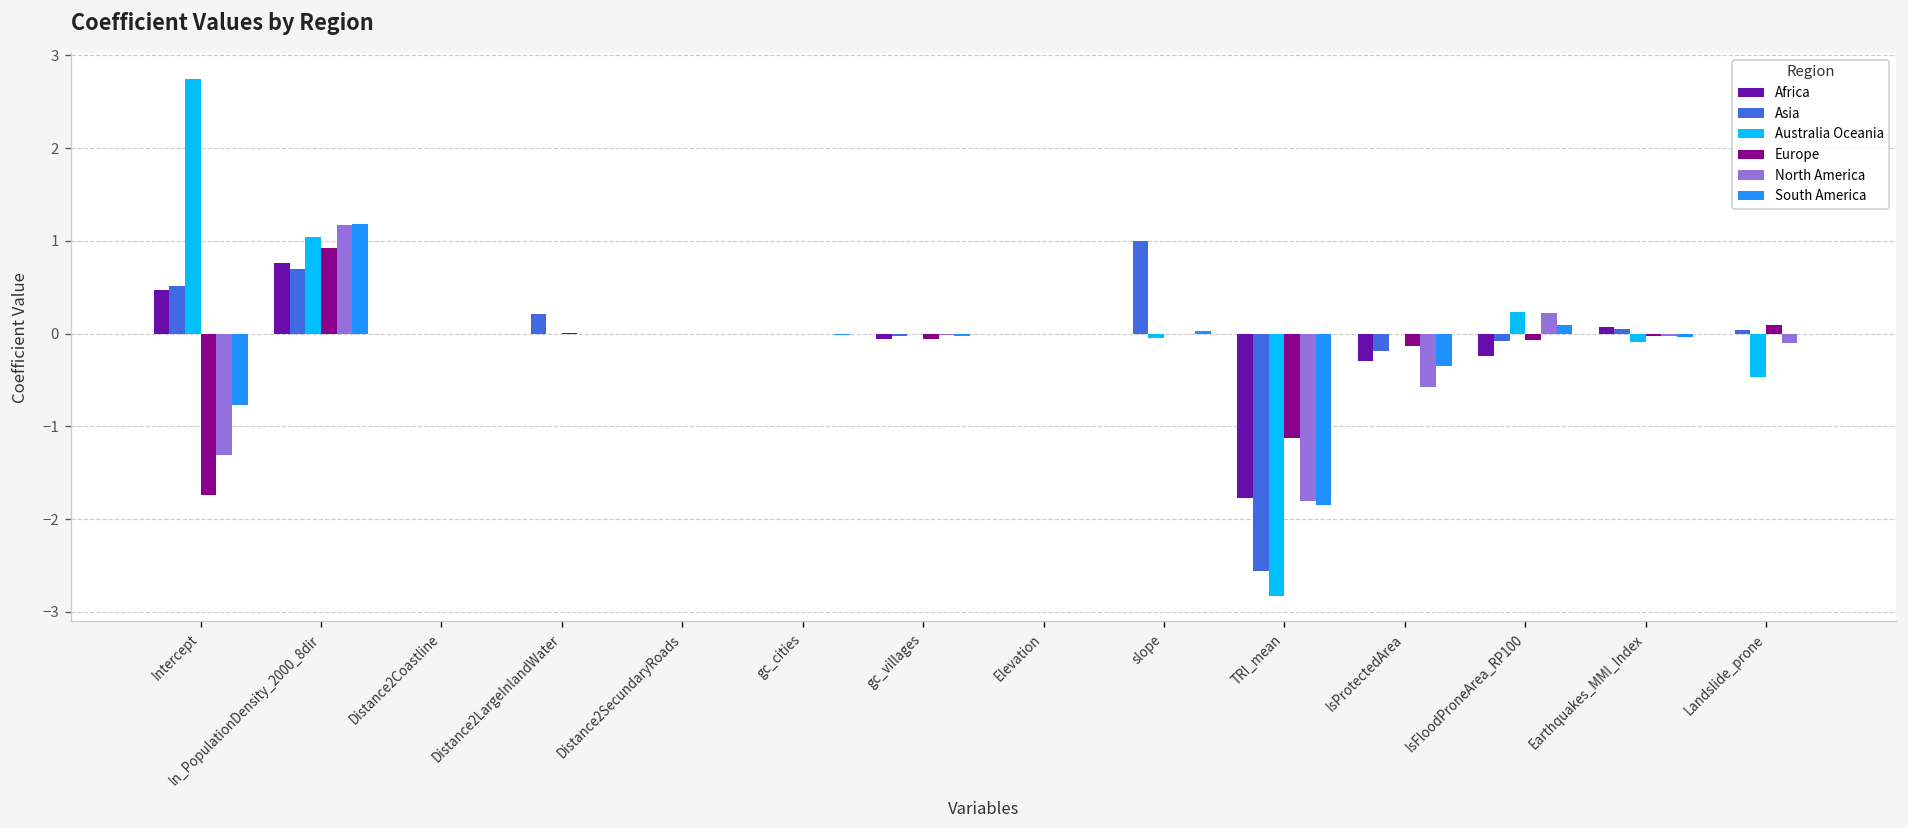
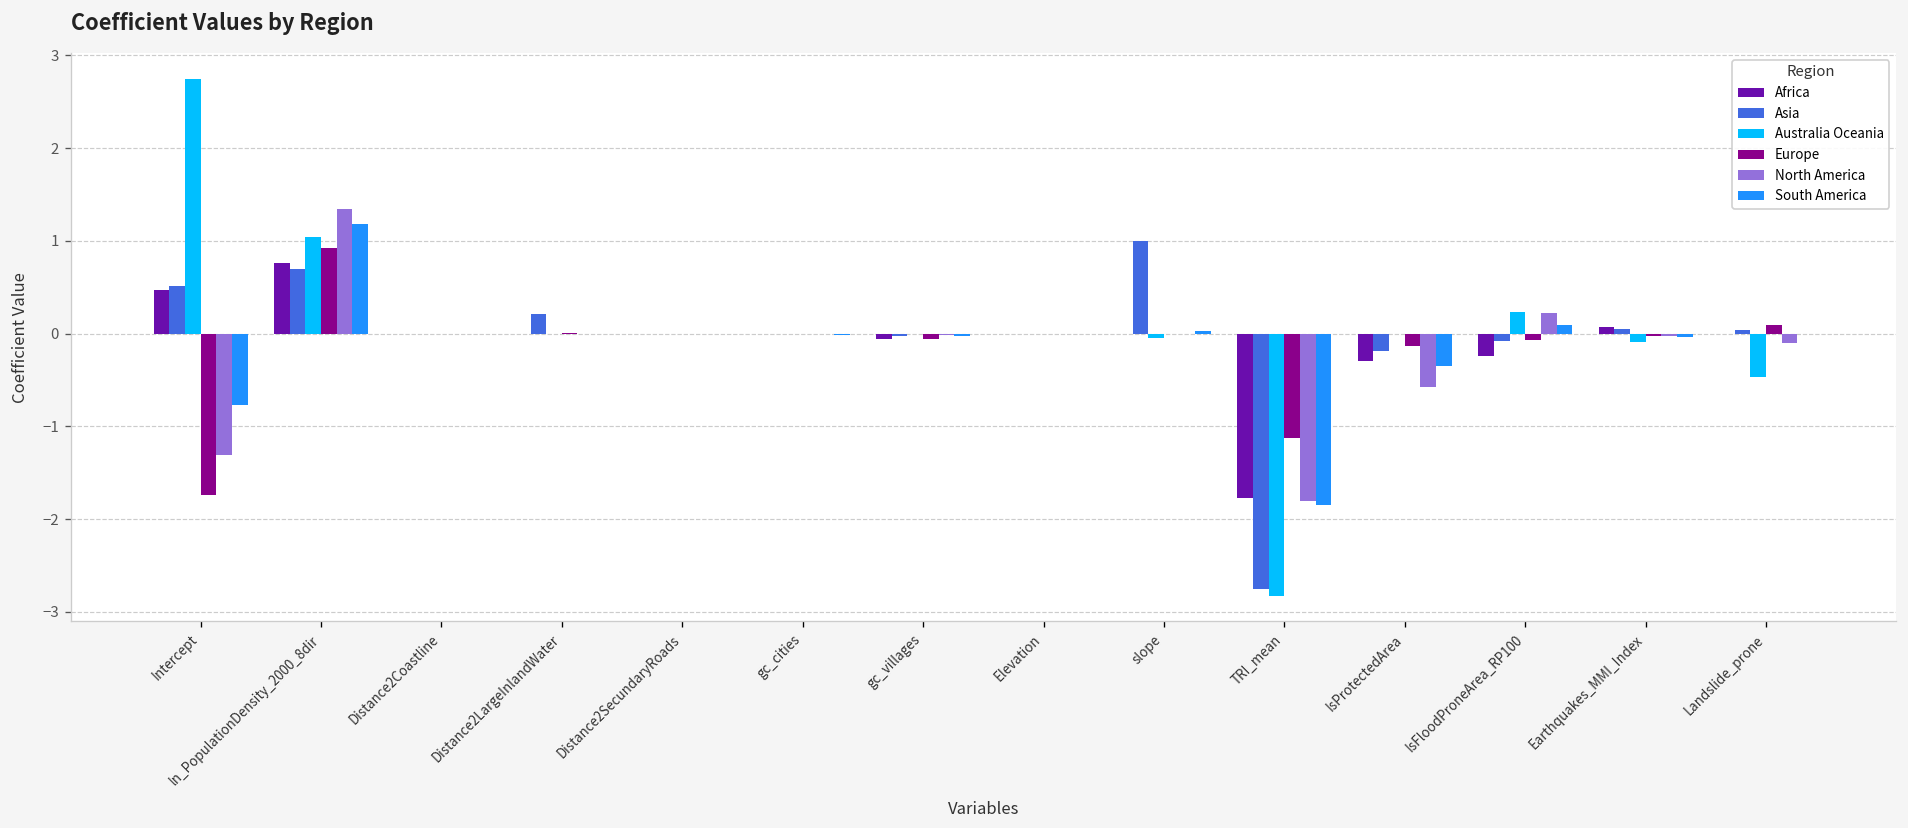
North America, ln_PopulationDensity_2000_8dir: 1.2 -> 1.3
Asia, TRI_mean: -2.6 -> -2.7
